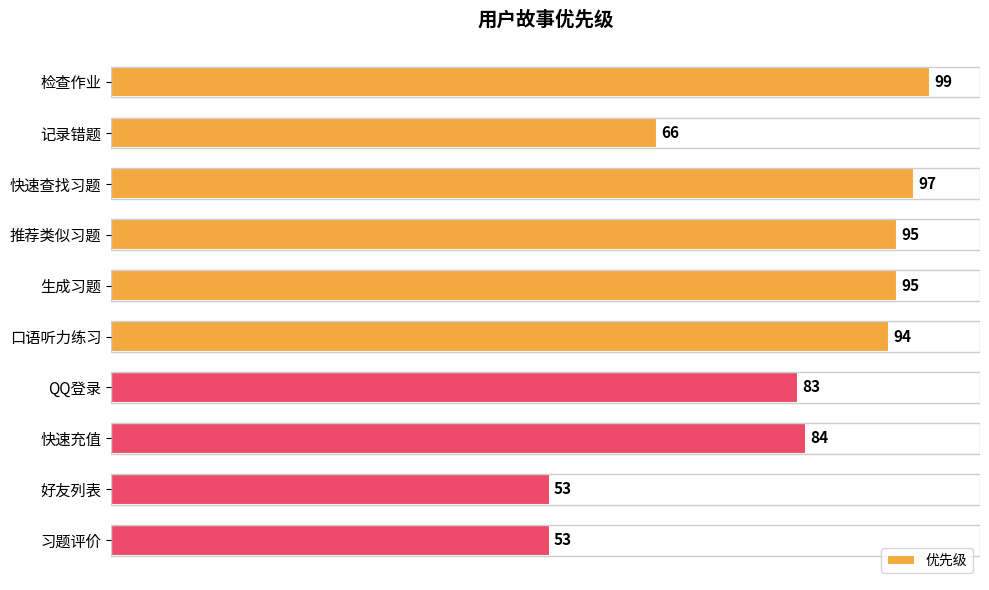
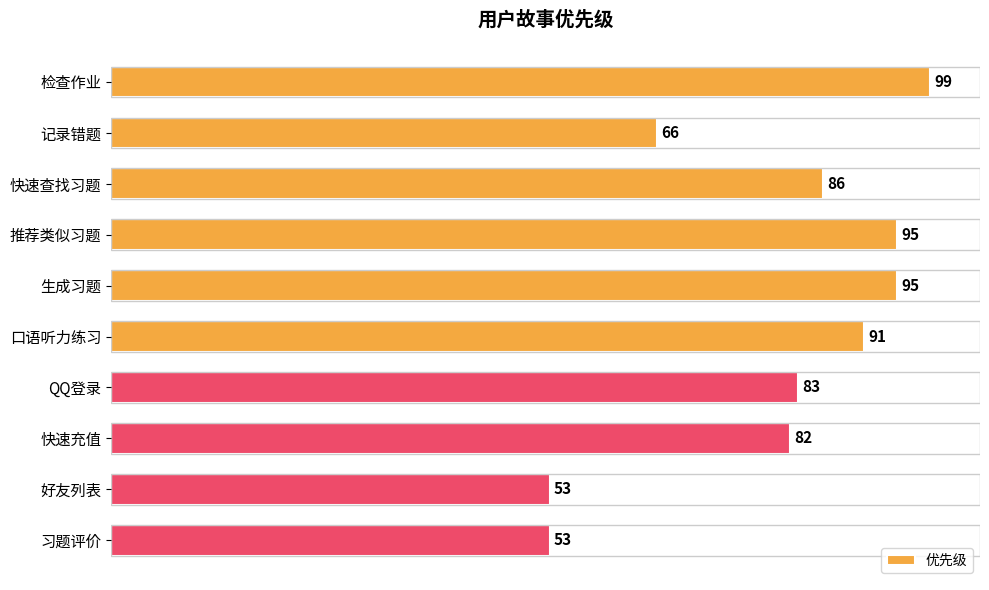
快速查找习题: 97 -> 86
口语听力练习: 94 -> 91
快速充值: 84 -> 82
